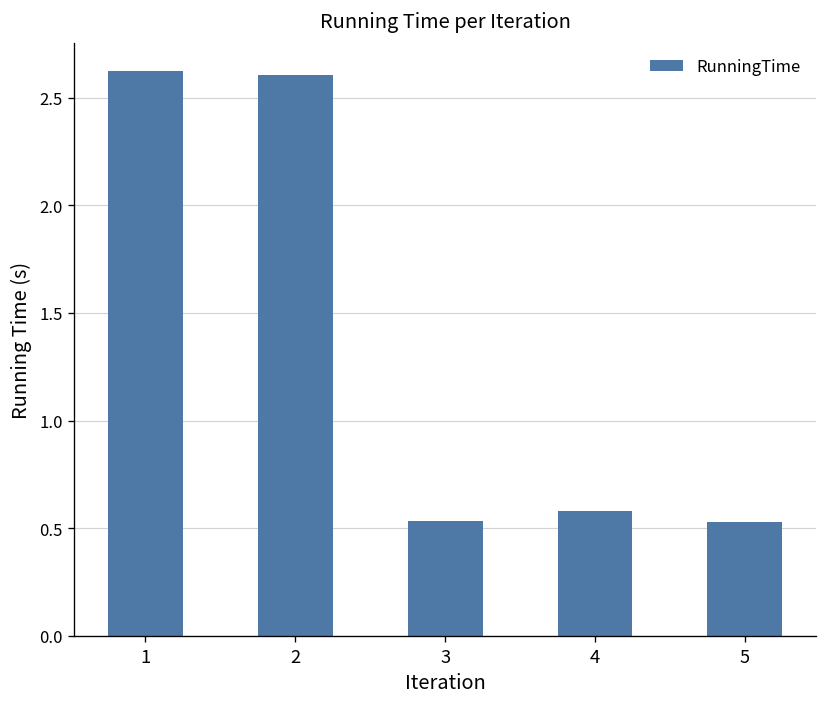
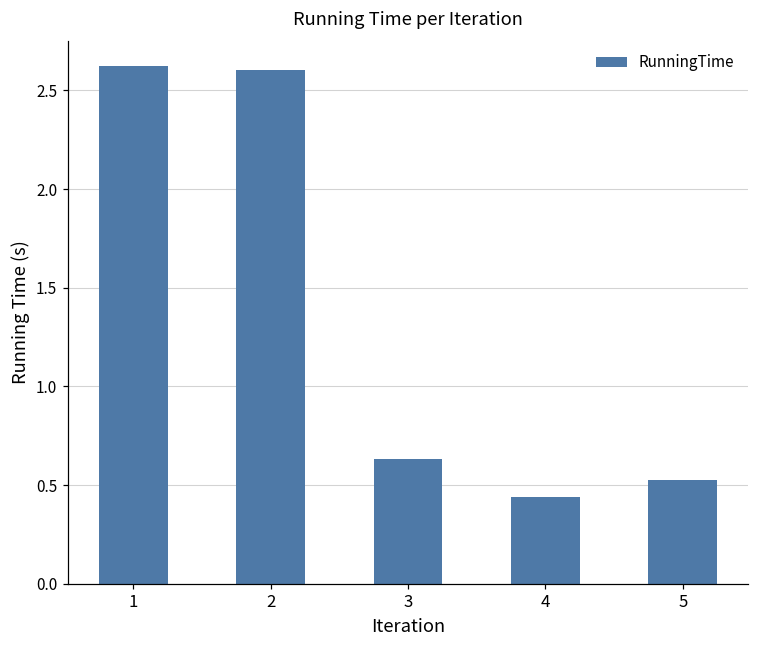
3: 0.53 -> 0.63
4: 0.58 -> 0.44
